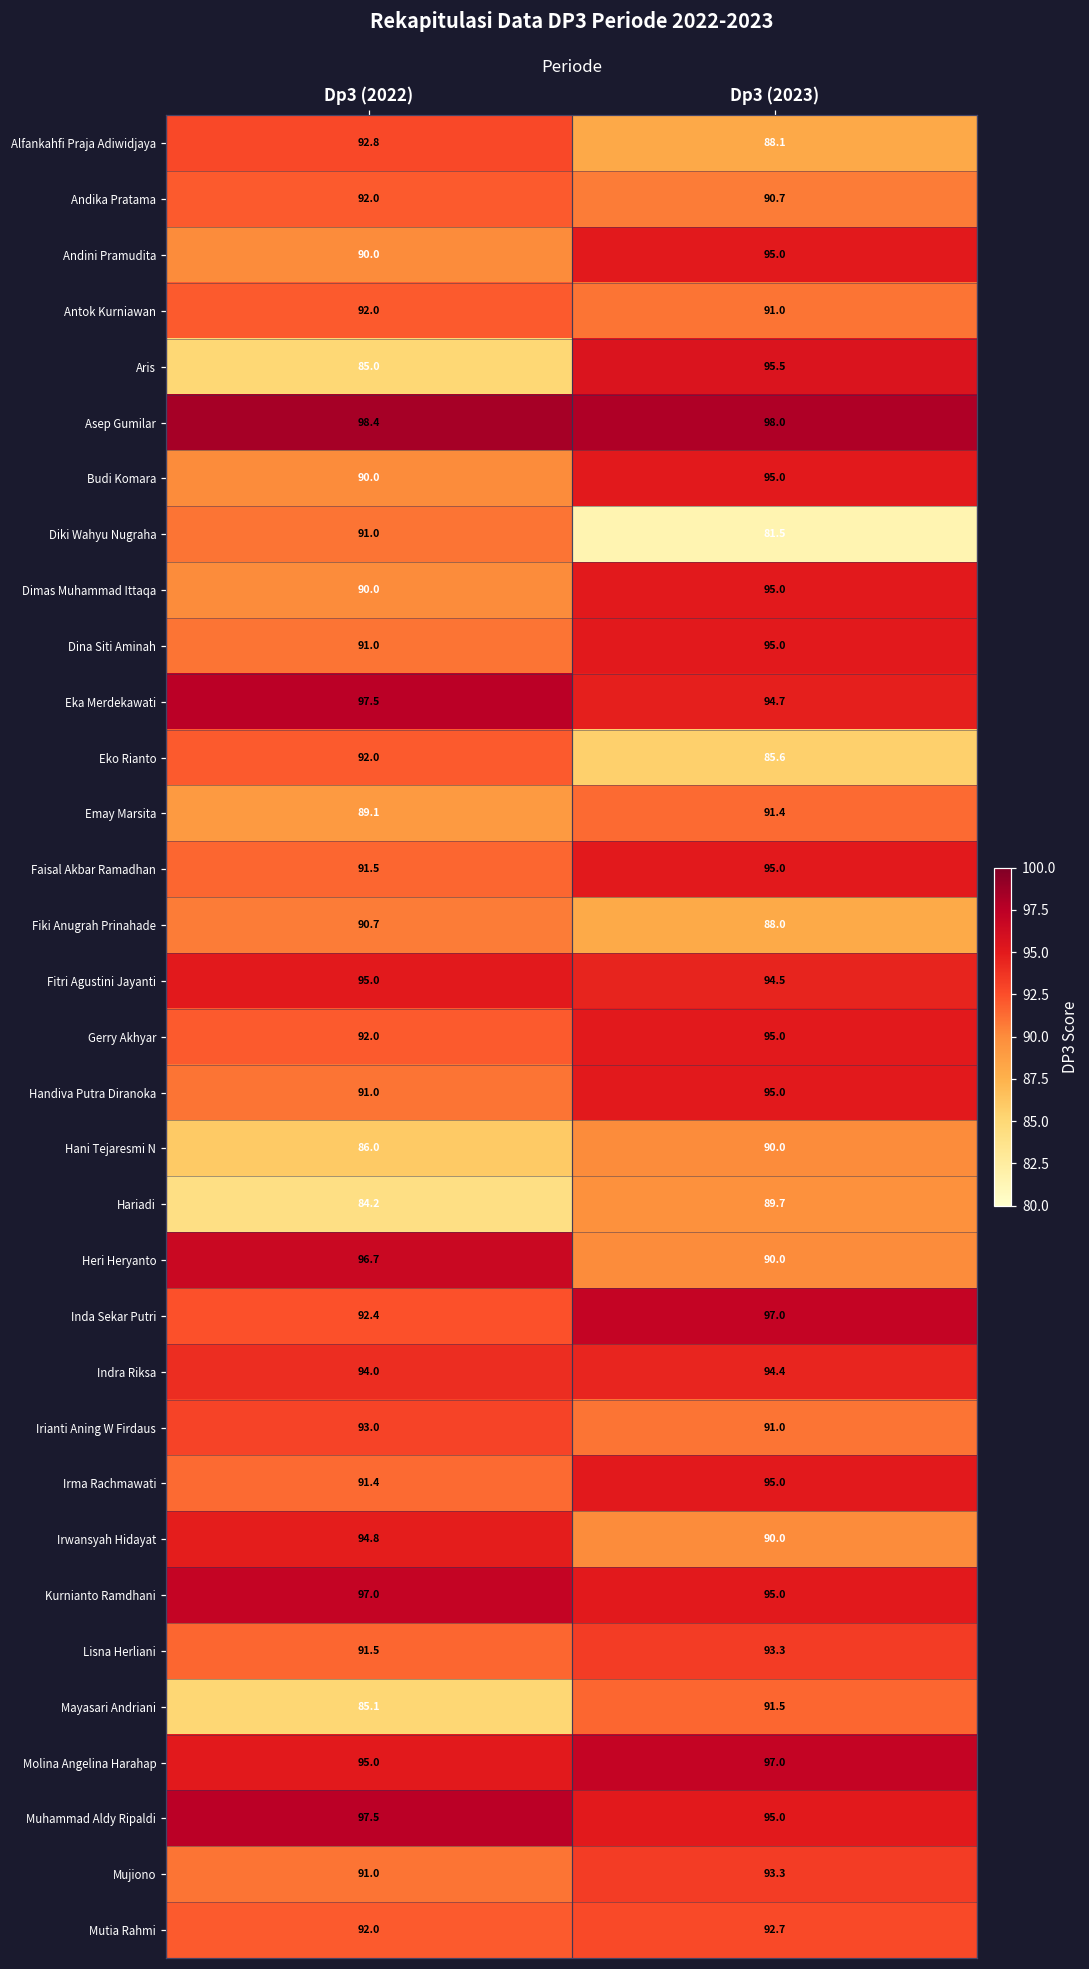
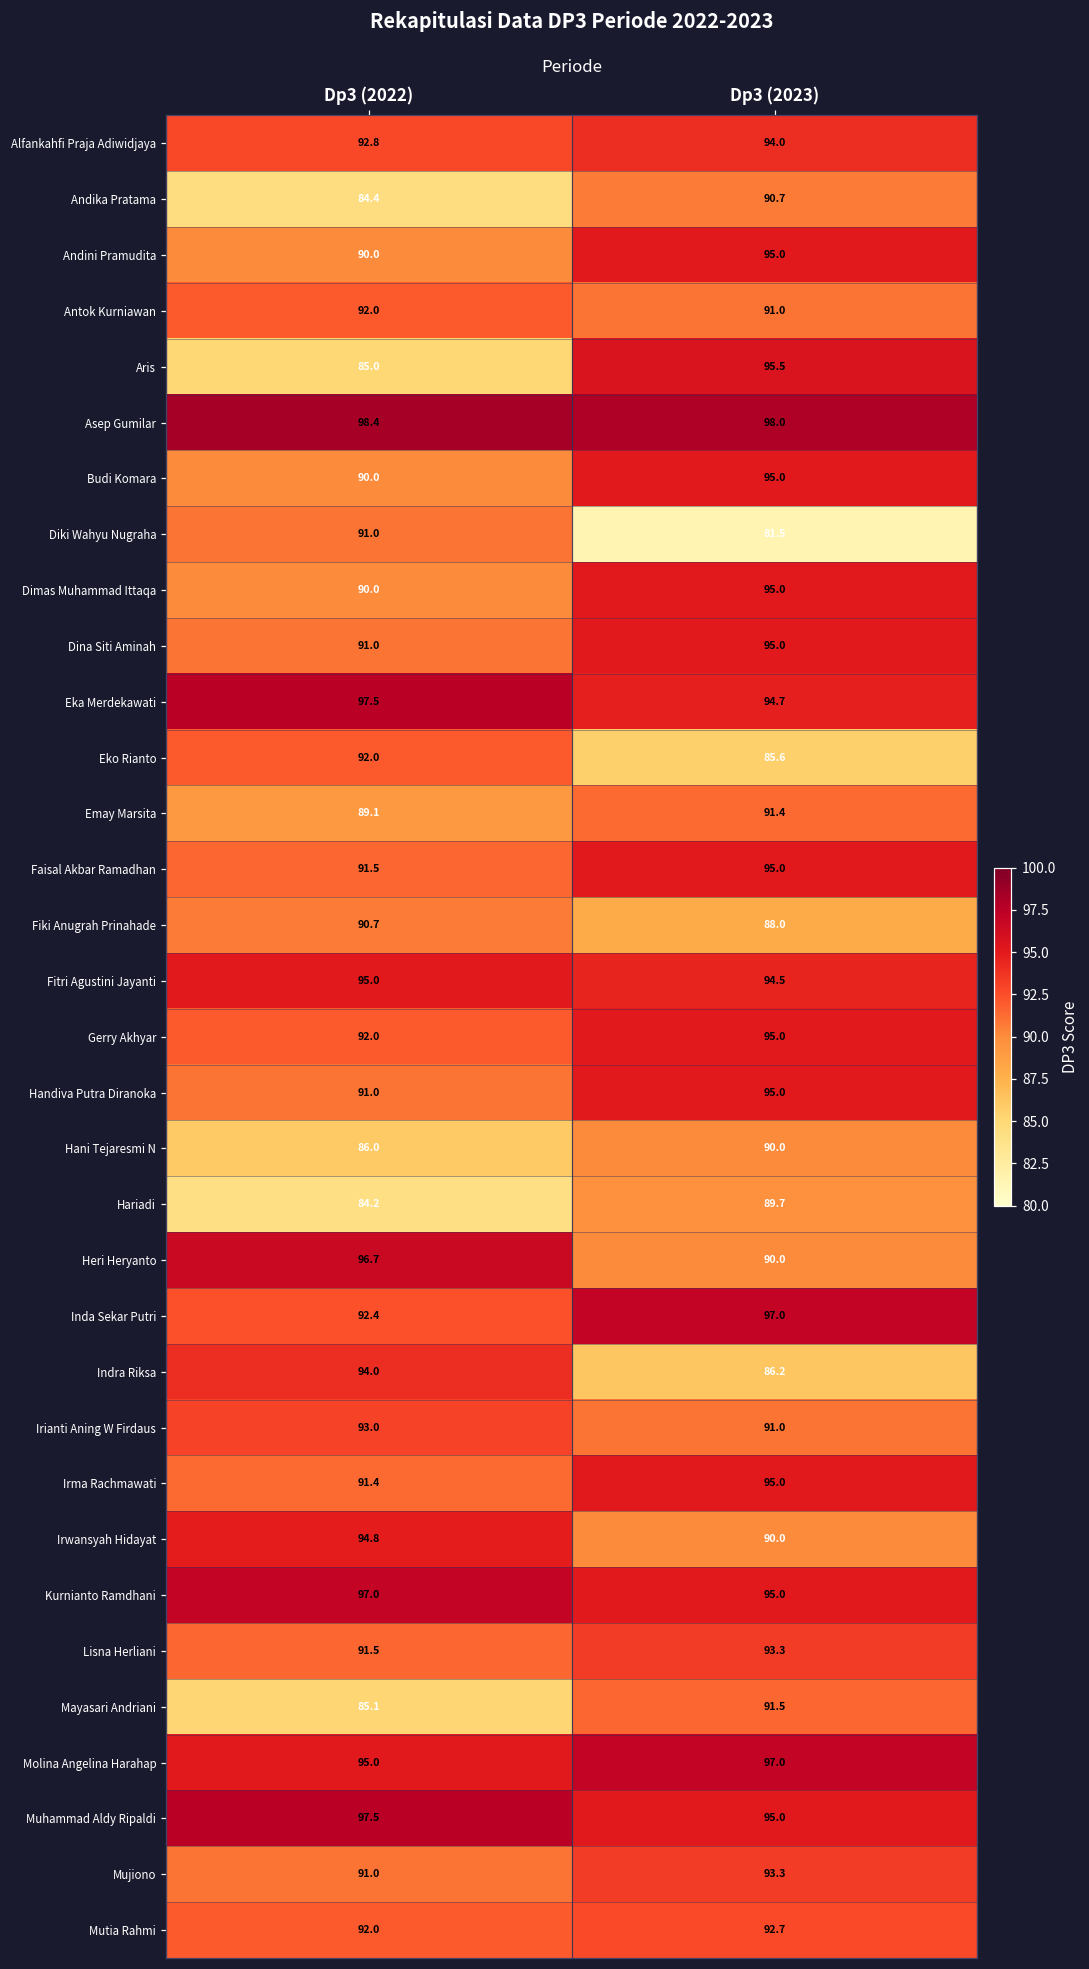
Alfankahfi Praja Adiwidjaya, Dp3 (2023): 88.1 -> 94.0
Andika Pratama, Dp3 (2022): 92.0 -> 84.4
Indra Riksa, Dp3 (2023): 94.4 -> 86.2
